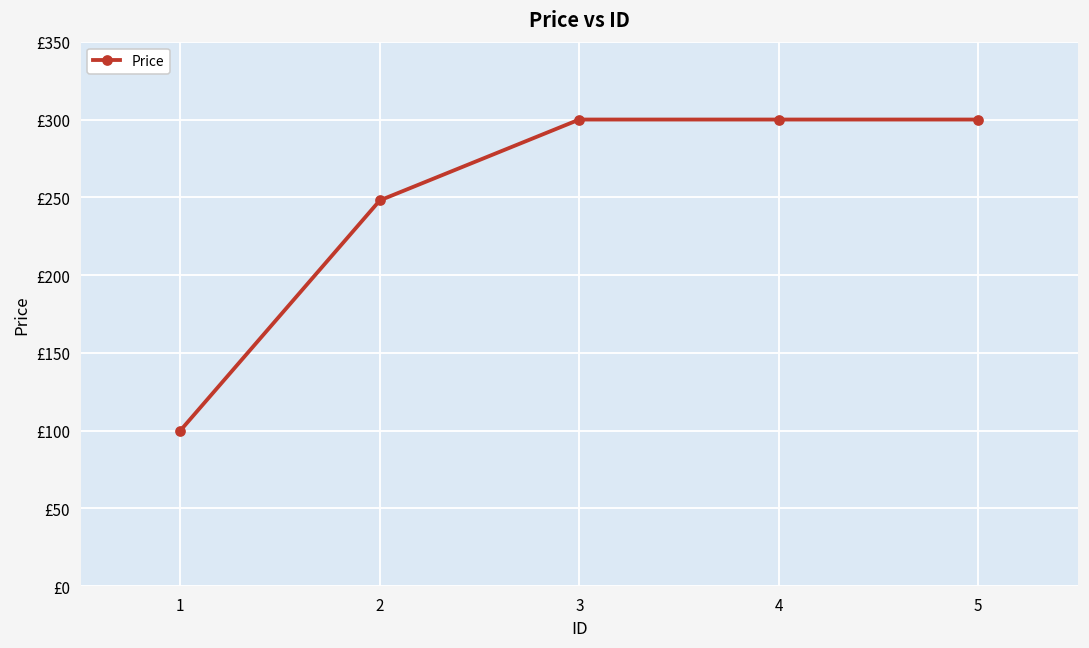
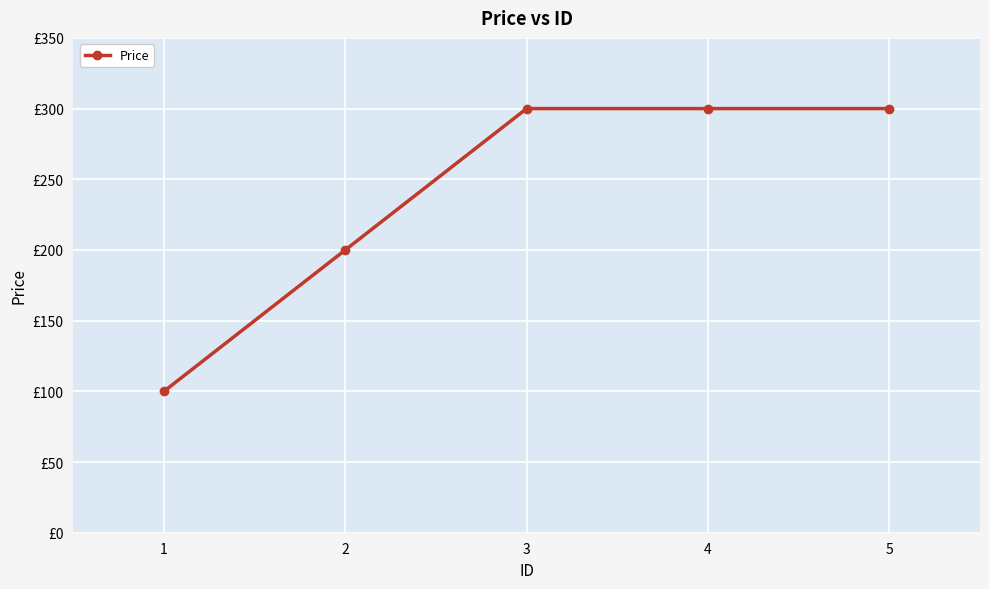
2: £248 -> £200
